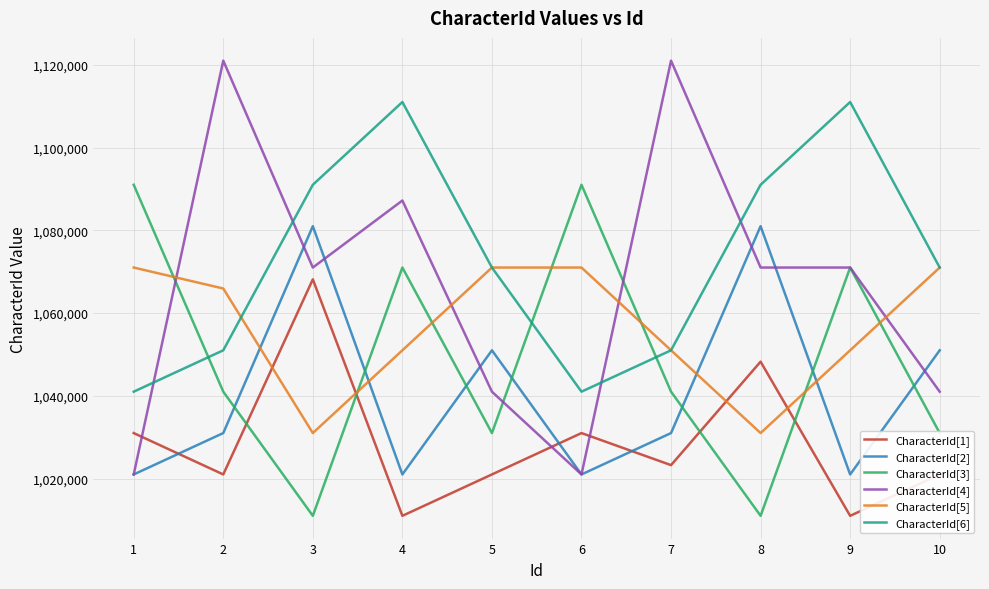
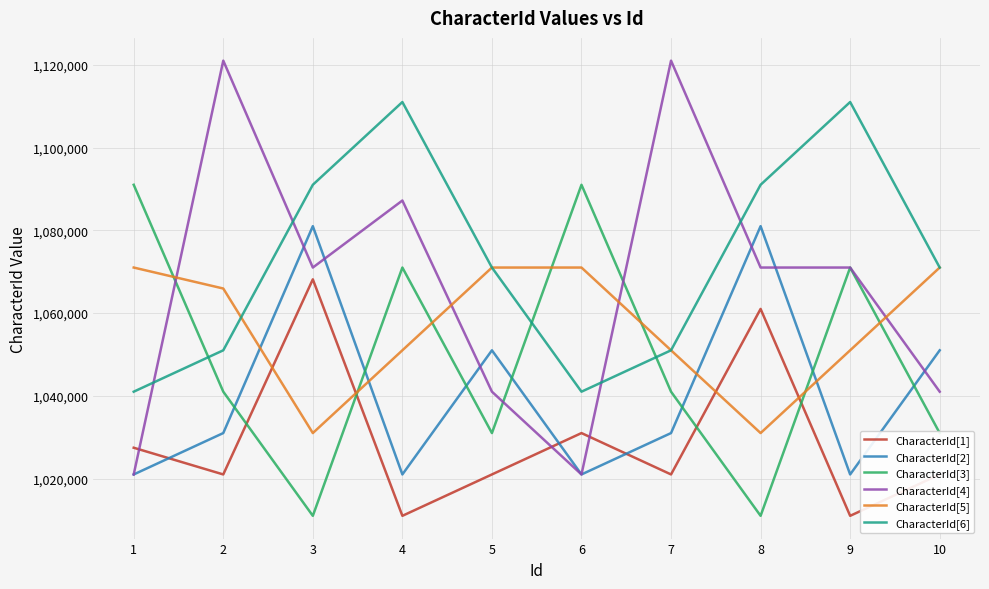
CharacterId[1], 1: 1,031,000 -> 1,027,000
CharacterId[1], 7: 1,023,000 -> 1,021,000
CharacterId[1], 8: 1,048,000 -> 1,061,000
